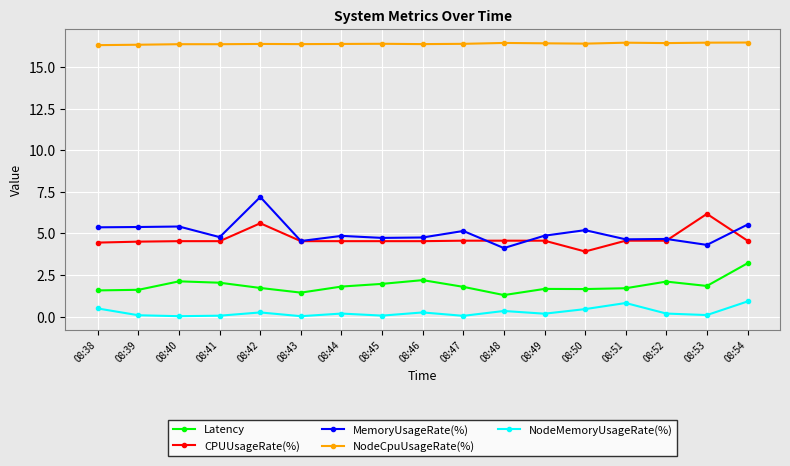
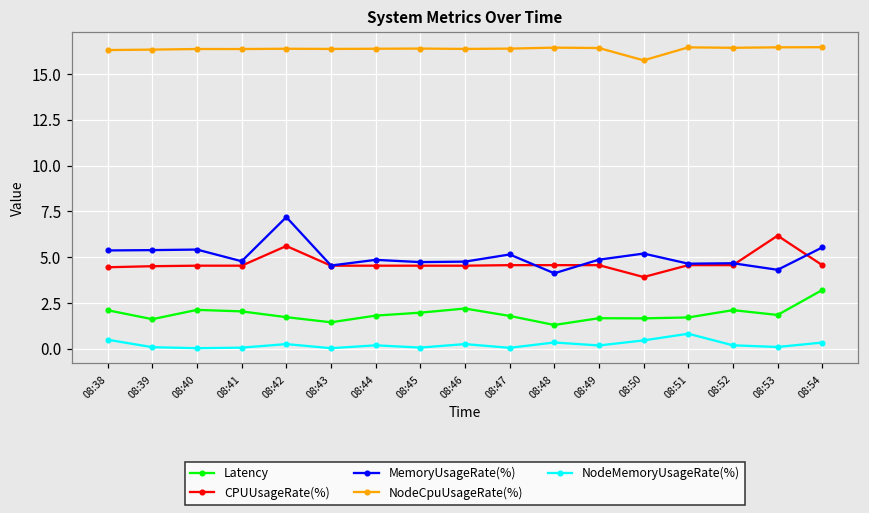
Latency, 08:38: 1.6 -> 2.1
NodeCpuUsageRate(%), 08:50: 16.4 -> 15.7
NodeMemoryUsageRate(%), 08:54: 0.9 -> 0.3
